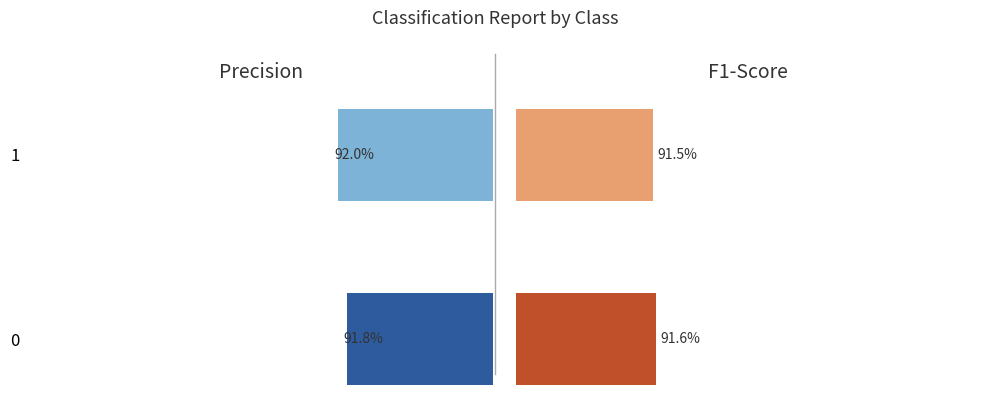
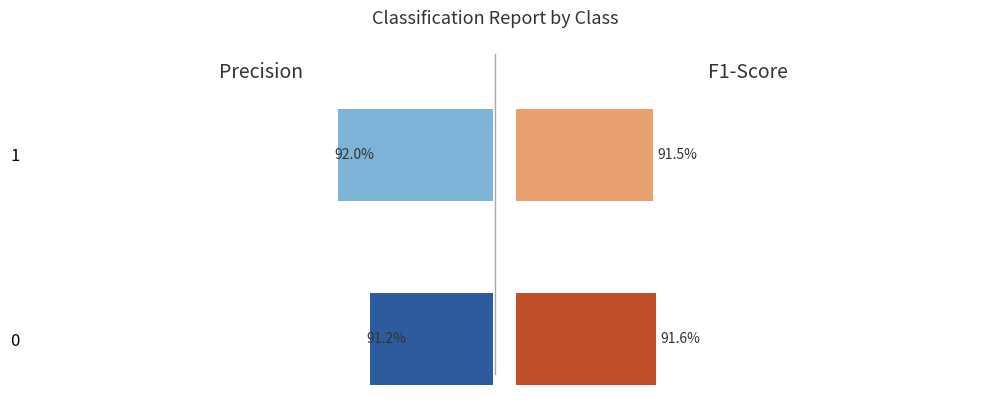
Precision, 0: 91.8% -> 91.2%
